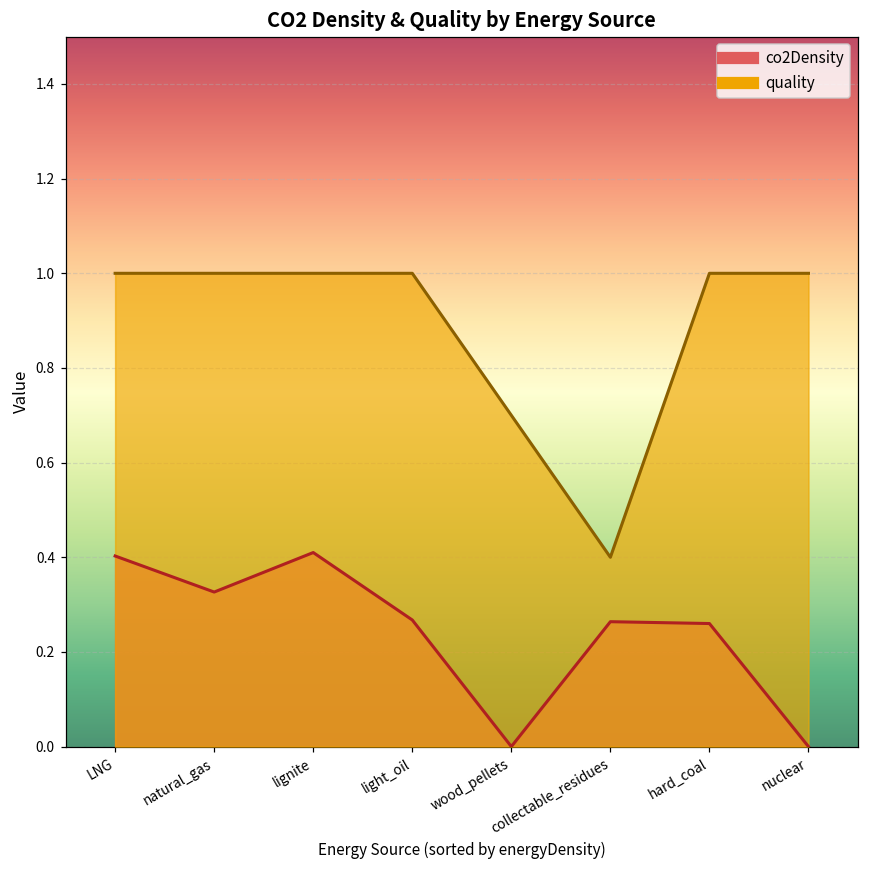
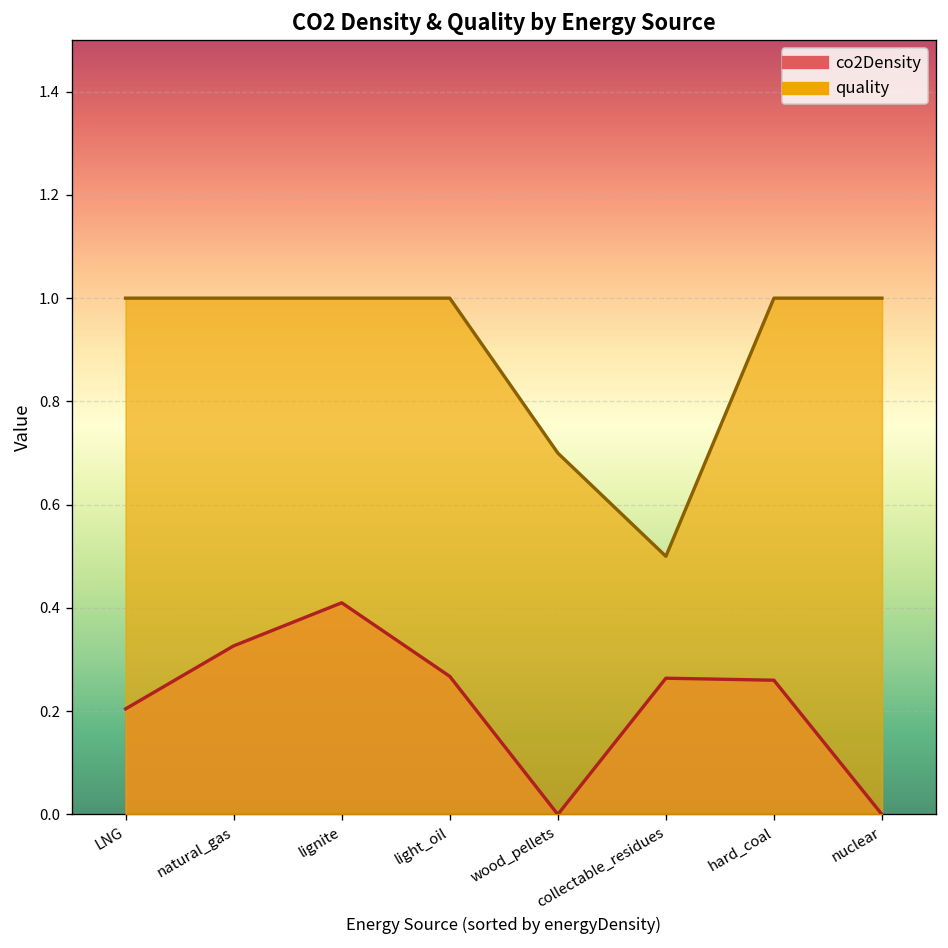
co2Density, LNG: 0.40 -> 0.20
quality, collectable_residues: 0.4 -> 0.5
